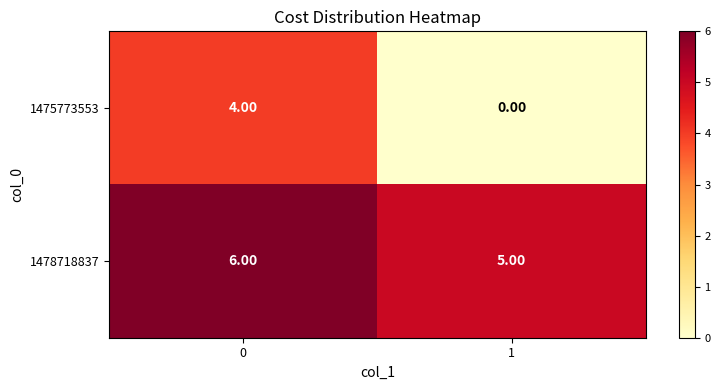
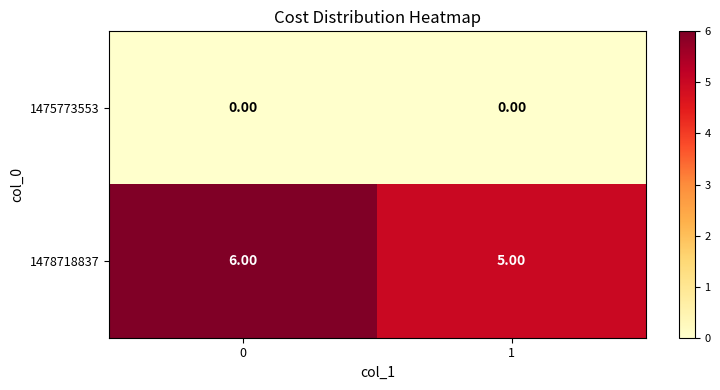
1475773553, 0: 4.00 -> 0.00
